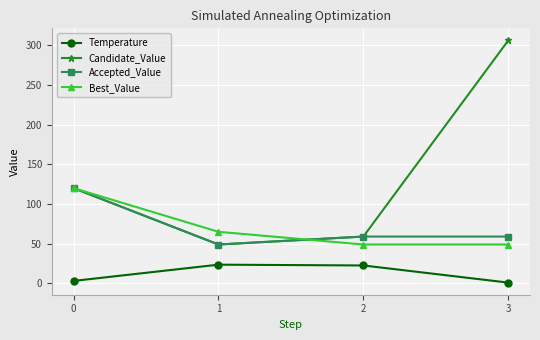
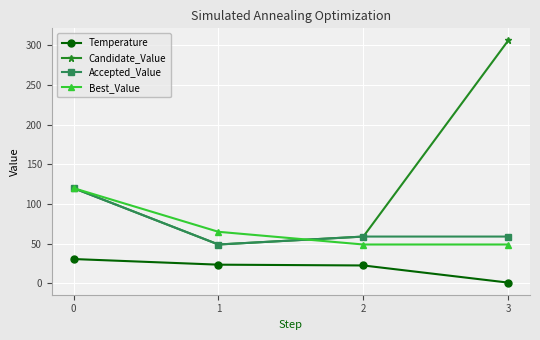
Temperature, 0: 0 -> 30
